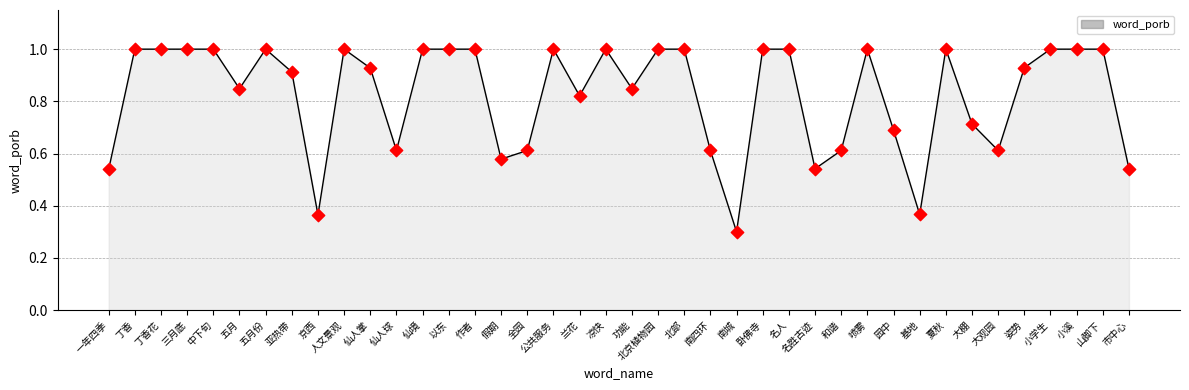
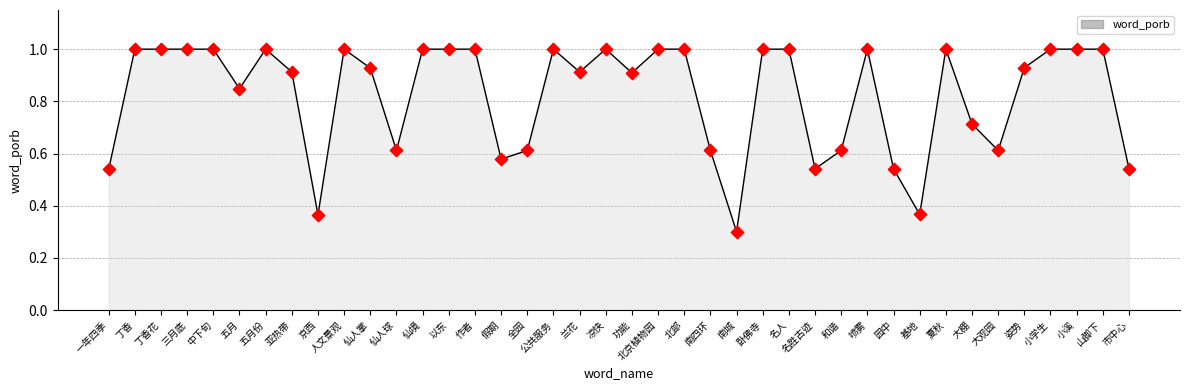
兰花: 0.82 -> 0.91
功能: 0.85 -> 0.91
园中: 0.69 -> 0.54
